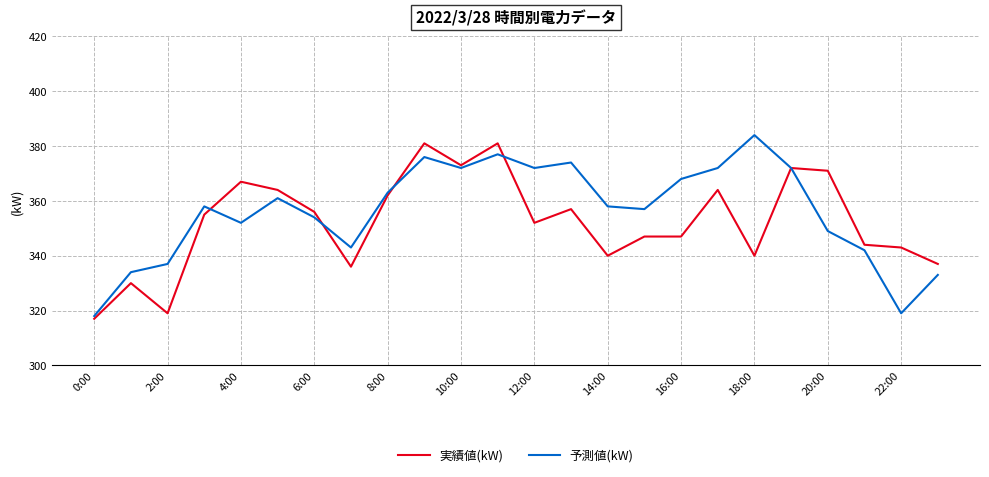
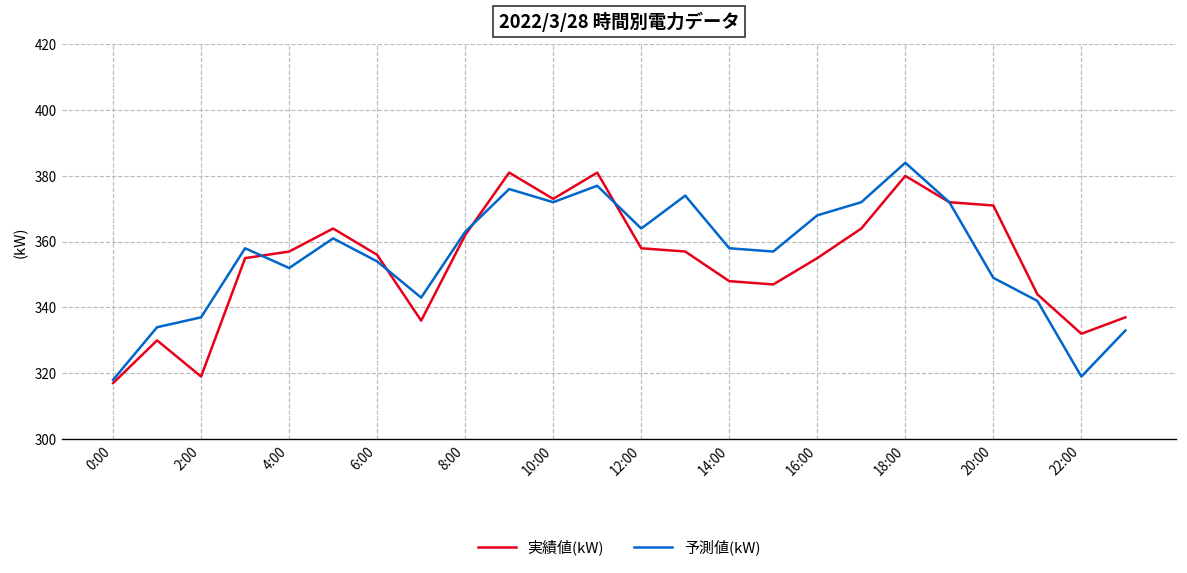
実績値(kW), 4:00: 367 -> 357
実績値(kW), 12:00: 352 -> 358
予測値(kW), 12:00: 372 -> 364
実績値(kW), 14:00: 340 -> 348
実績値(kW), 16:00: 347 -> 355
実績値(kW), 18:00: 340 -> 380
実績値(kW), 22:00: 343 -> 332
